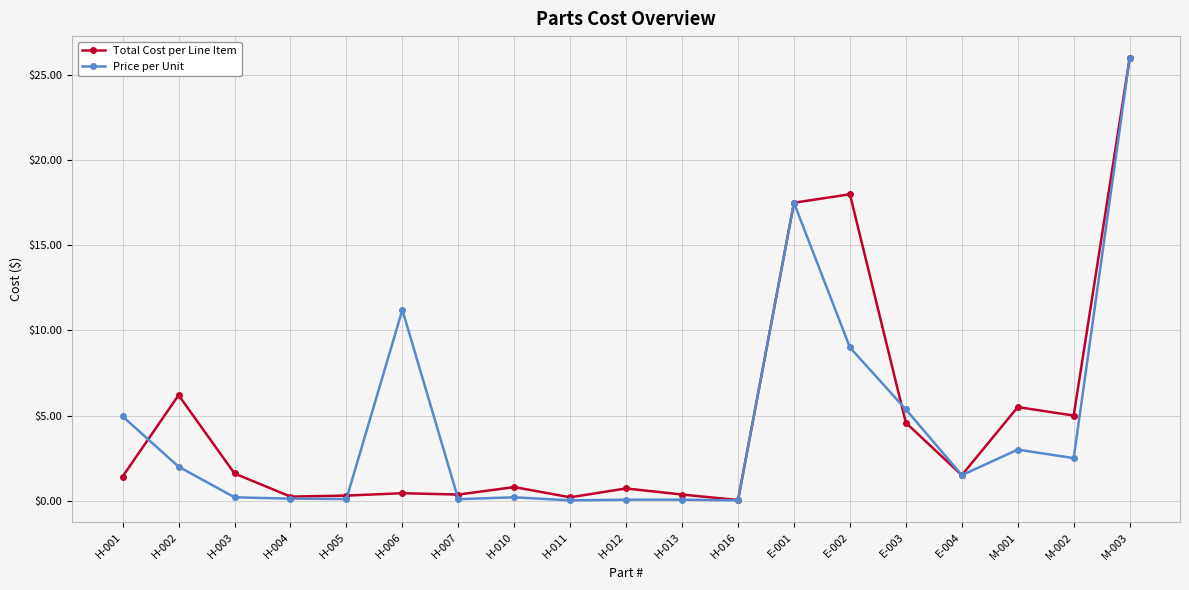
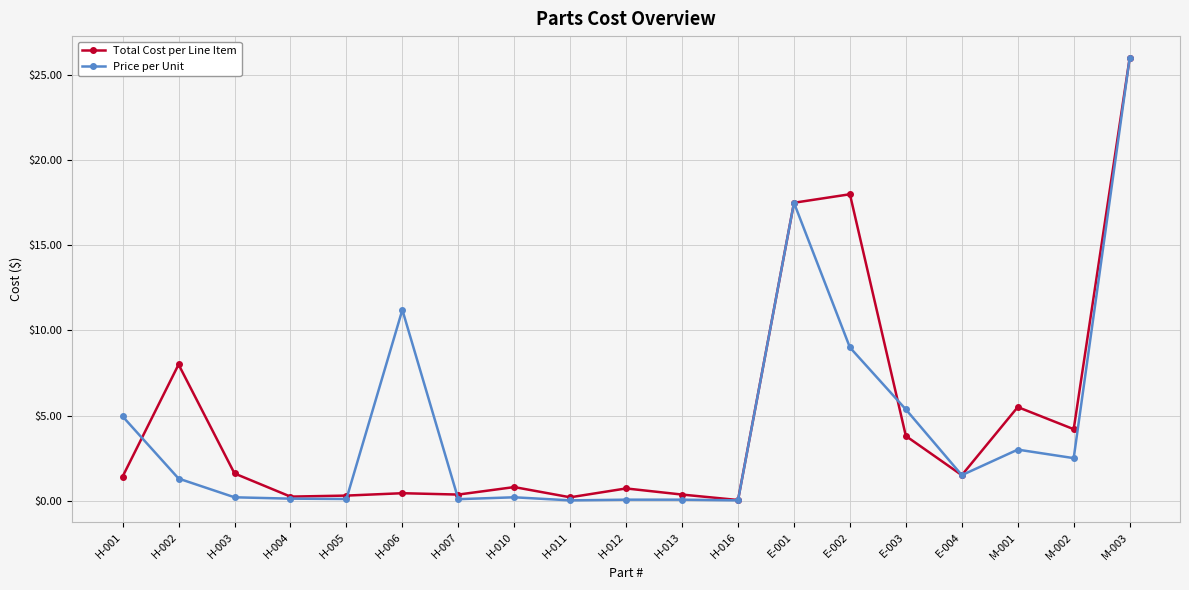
Total Cost per Line Item, H-002: $6.2 -> $8.0
Price per Unit, H-002: $2.0 -> $1.3
Total Cost per Line Item, E-003: $4.6 -> $3.8
Total Cost per Line Item, M-002: $5.0 -> $4.2
